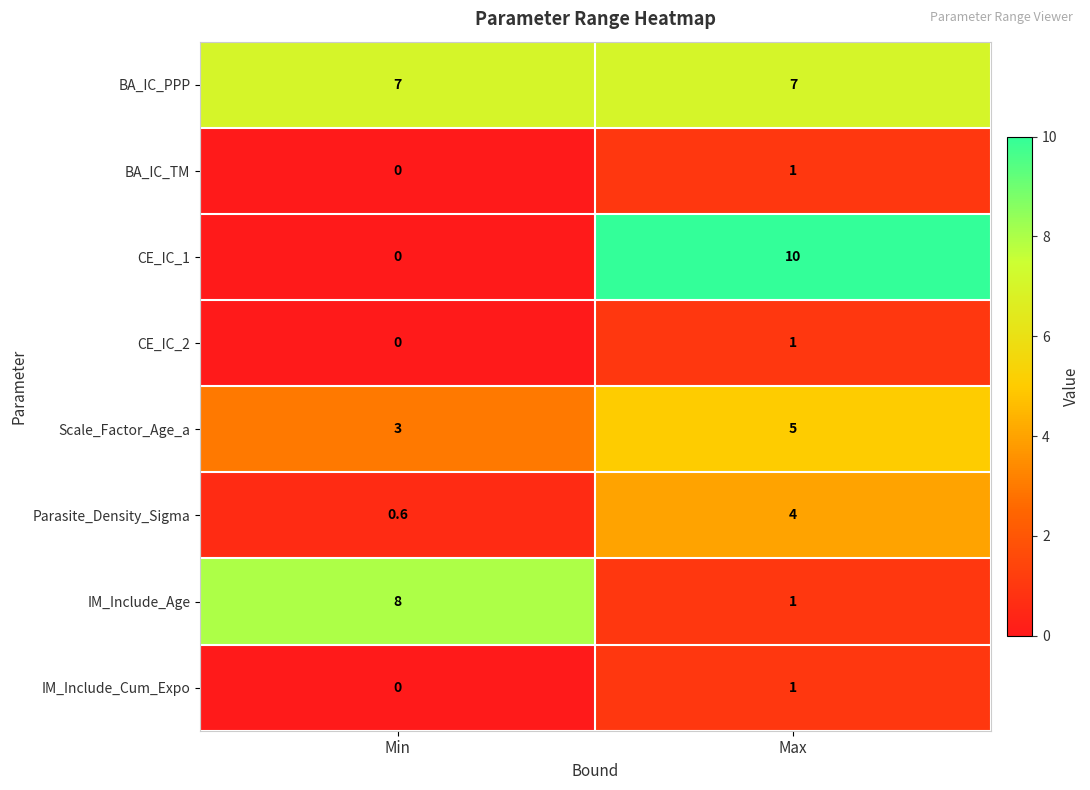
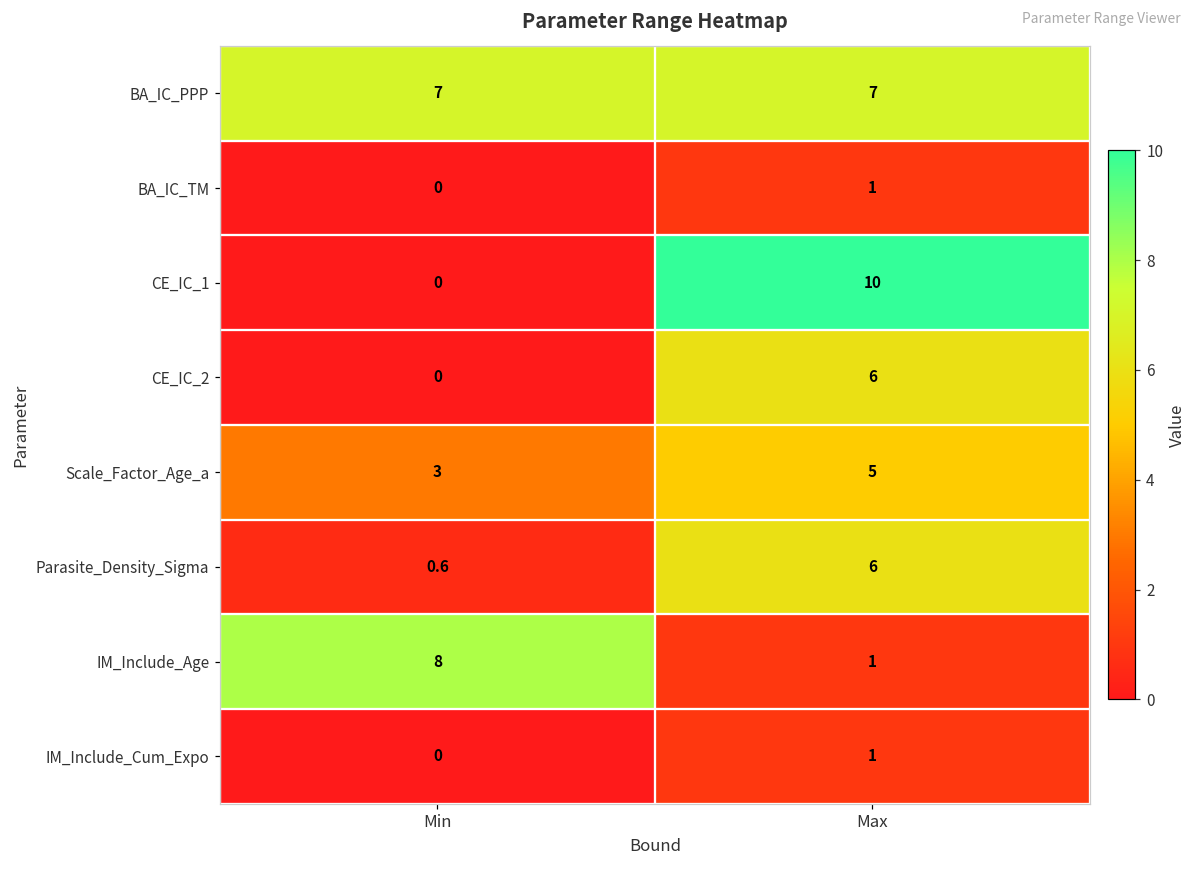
CE_IC_2, Max: 1 -> 6
Parasite_Density_Sigma, Max: 4 -> 6
